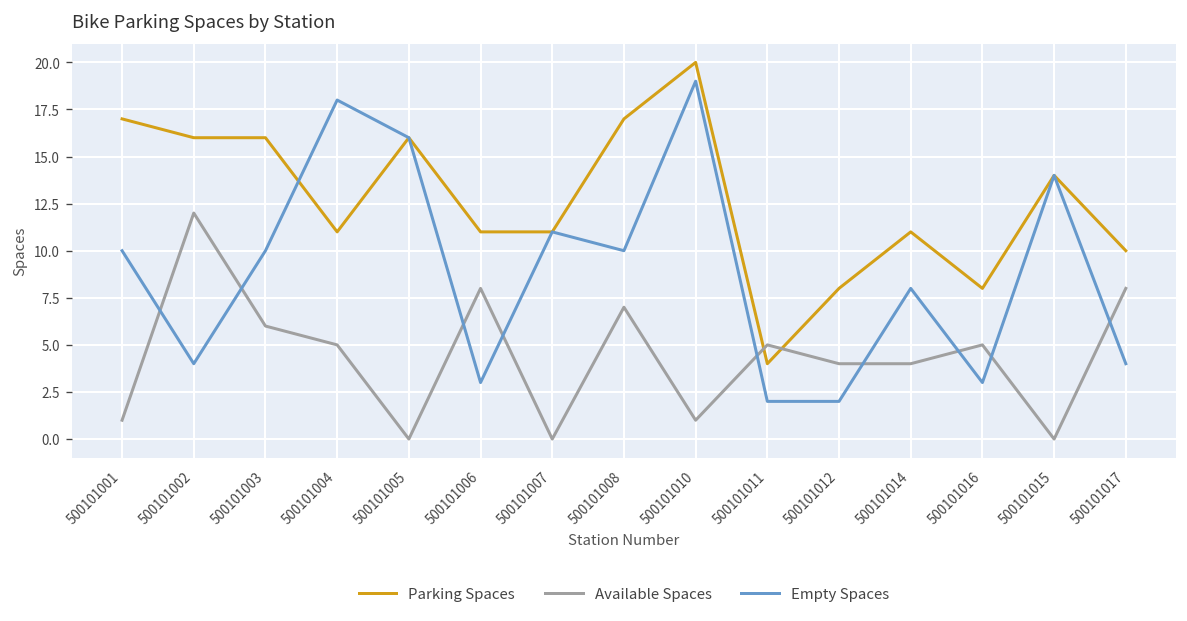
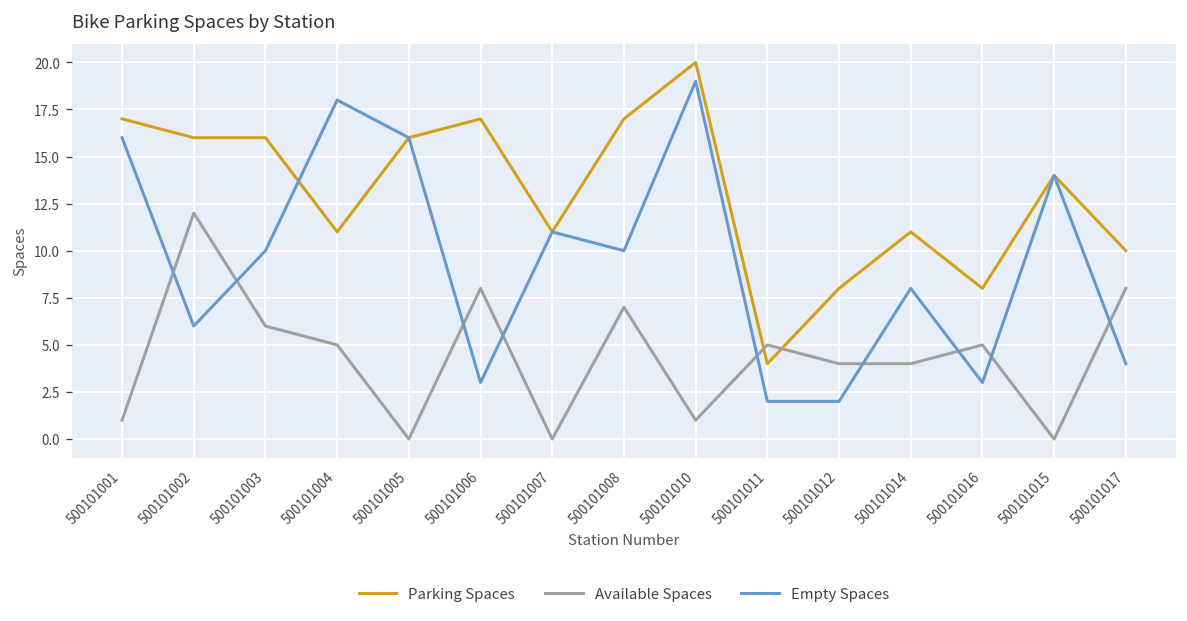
Empty Spaces, 500101001: 10 -> 16
Empty Spaces, 500101002: 4 -> 6
Parking Spaces, 500101006: 11 -> 17
